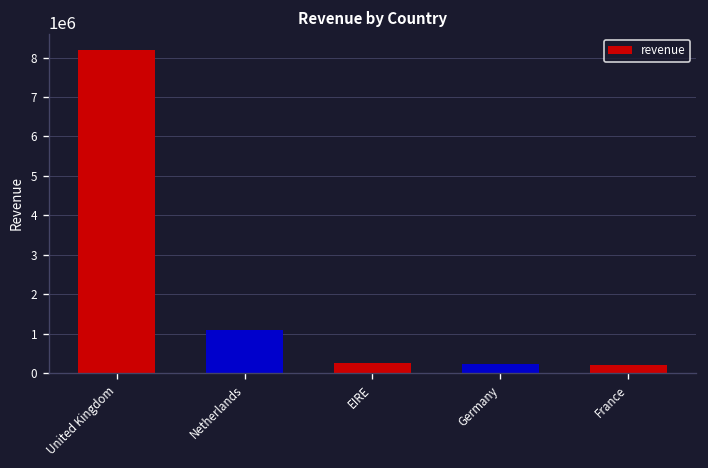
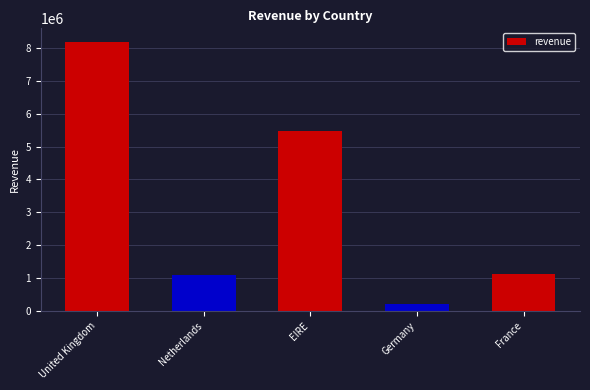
EIRE: 300000 -> 5500000
France: 200000 -> 1100000
